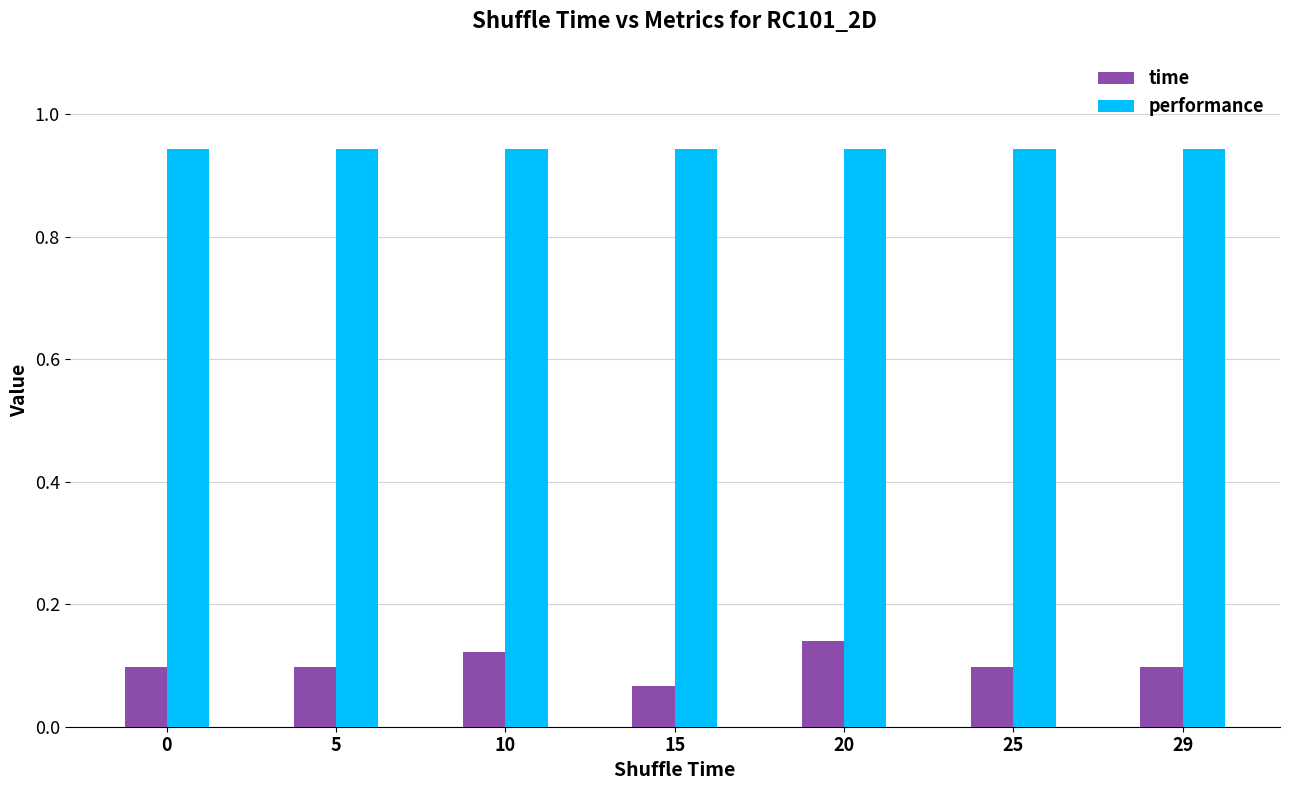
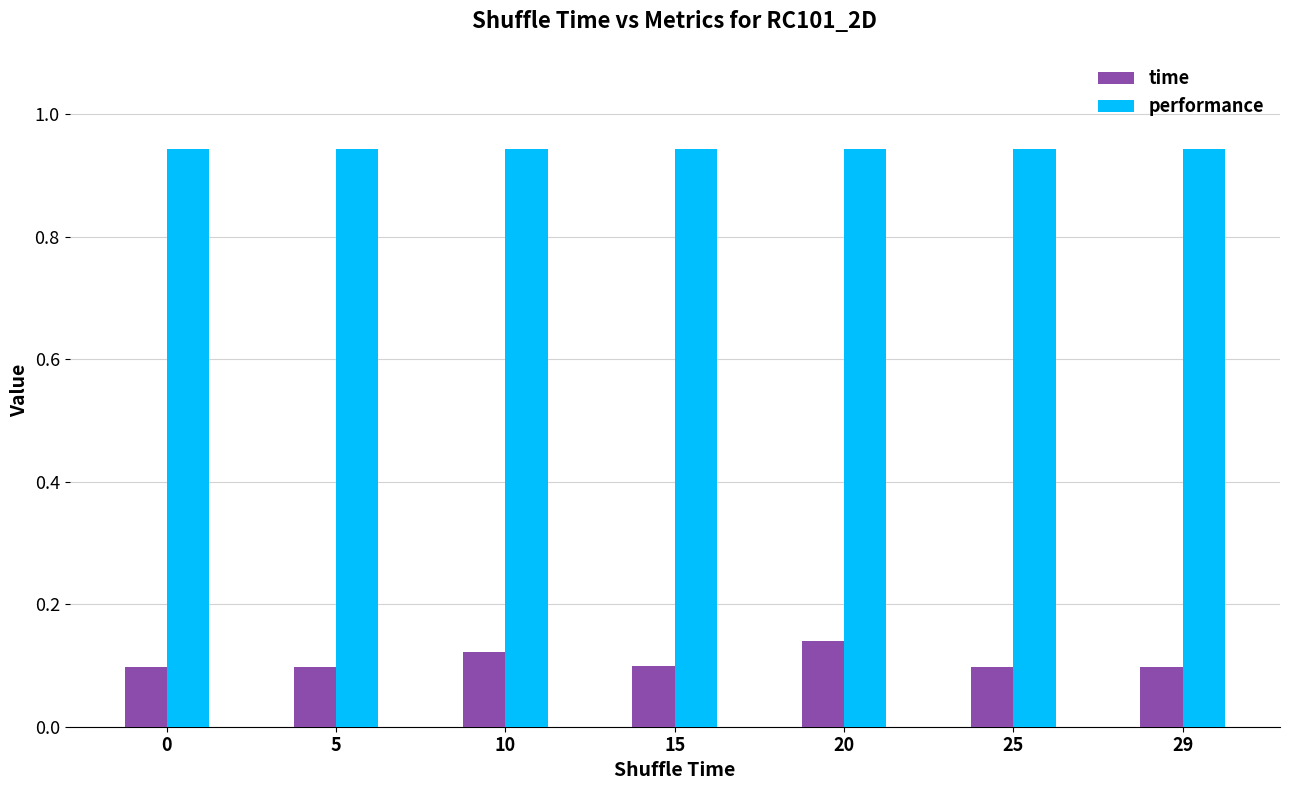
time, 15: 0.07 -> 0.10
